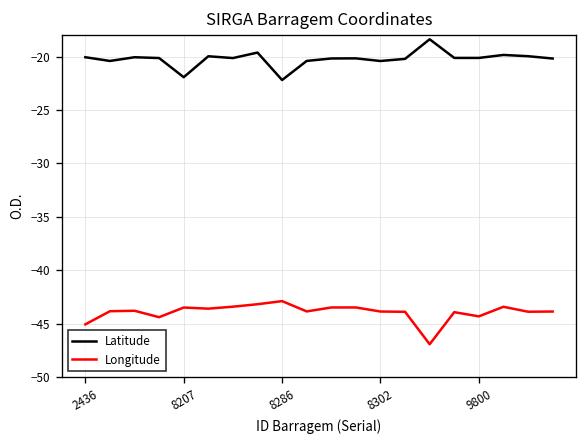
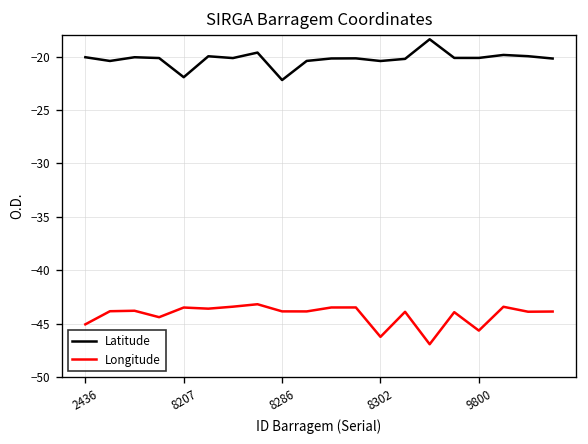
Longitude, 8286: -43 -> -44
Longitude, 8302: -44 -> -46
Longitude, 9800: -44 -> -46
